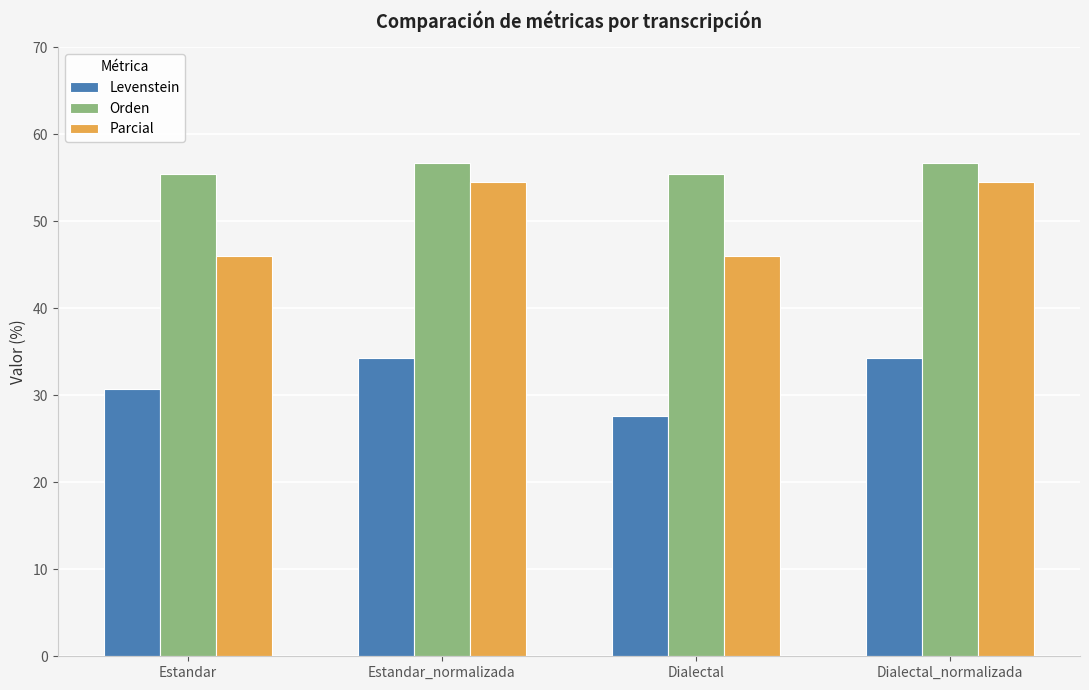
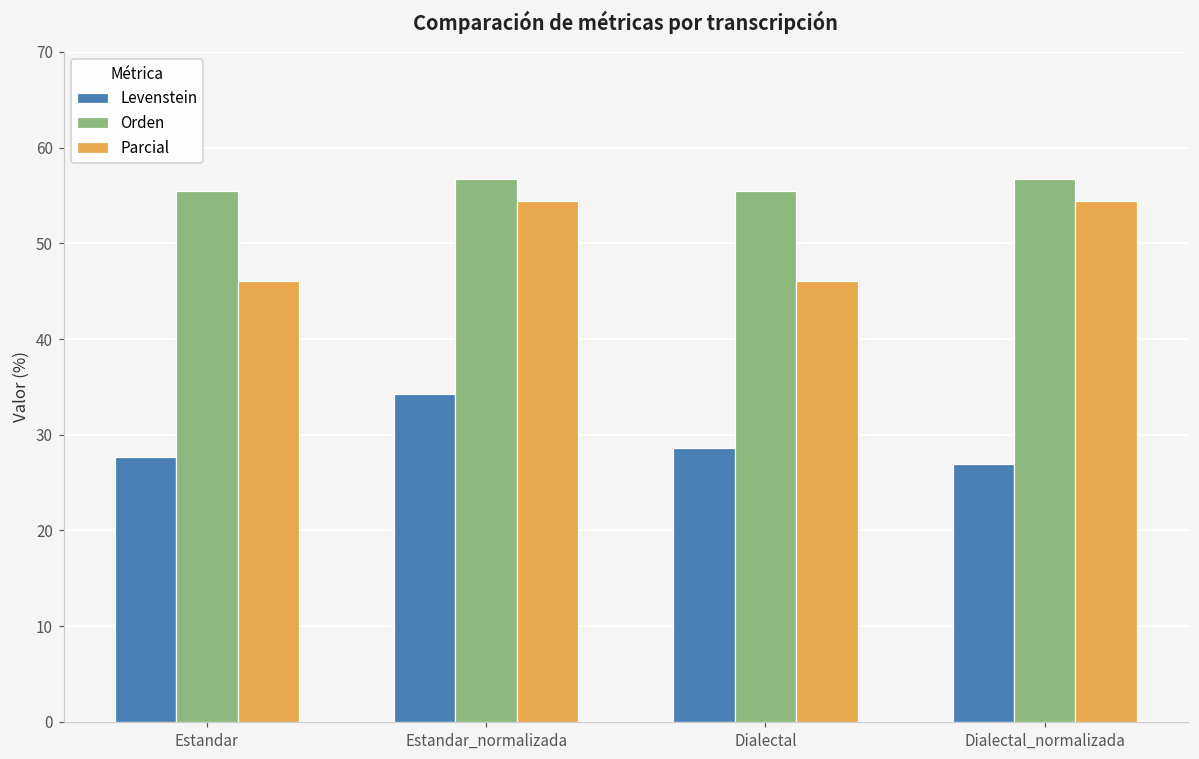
Levenstein, Estandar: 31 -> 28
Levenstein, Dialectal: 28 -> 29
Levenstein, Dialectal_normalizada: 34 -> 27
